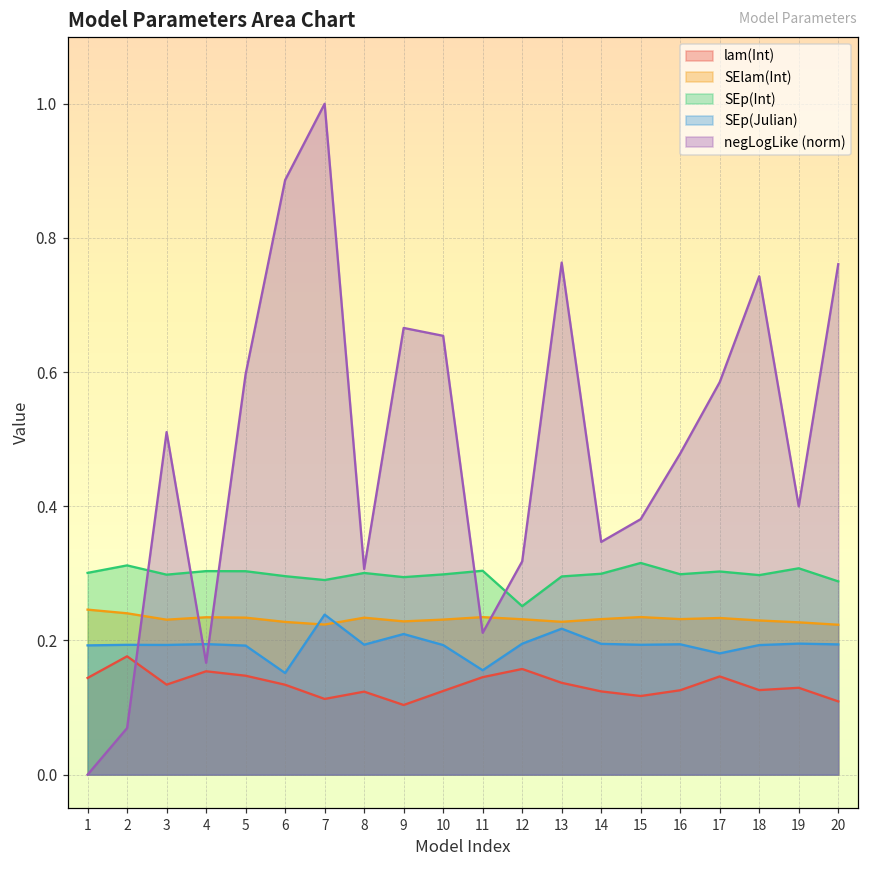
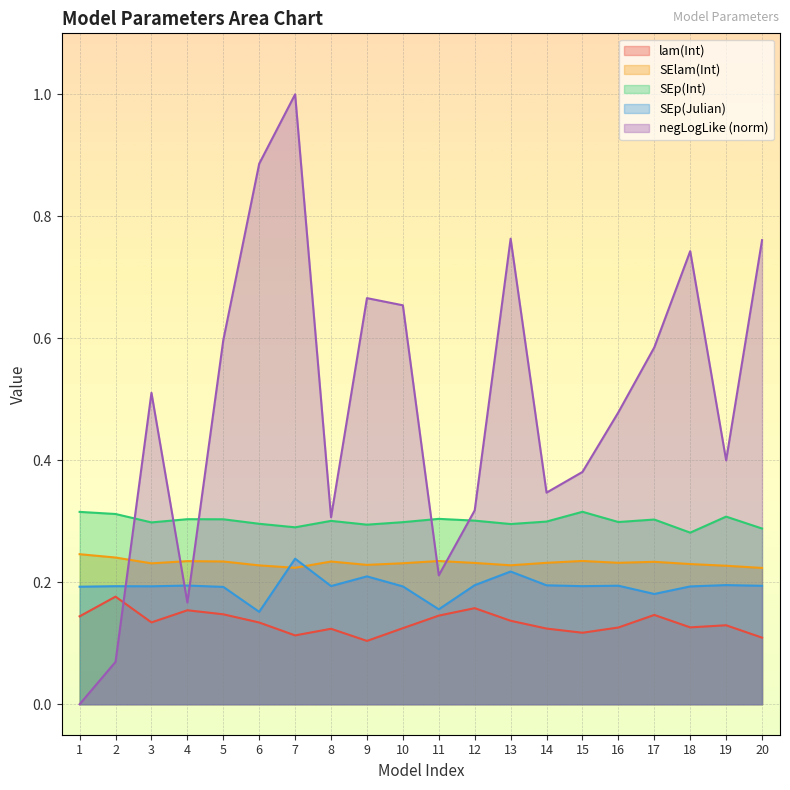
SEp(Int), 1: 0.30 -> 0.32
SEp(Int), 12: 0.25 -> 0.30
SEp(Int), 18: 0.30 -> 0.28
